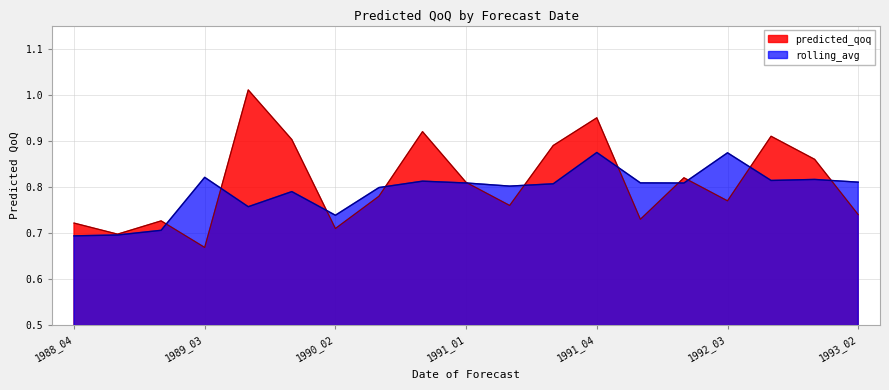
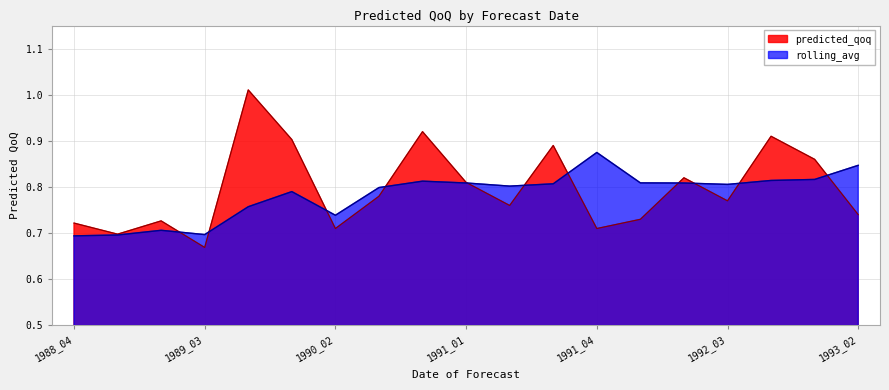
rolling_avg, 1989_03: 0.82 -> 0.70
predicted_qoq, 1991_04: 0.95 -> 0.71
rolling_avg, 1992_03: 0.87 -> 0.81
rolling_avg, 1993_02: 0.81 -> 0.85
